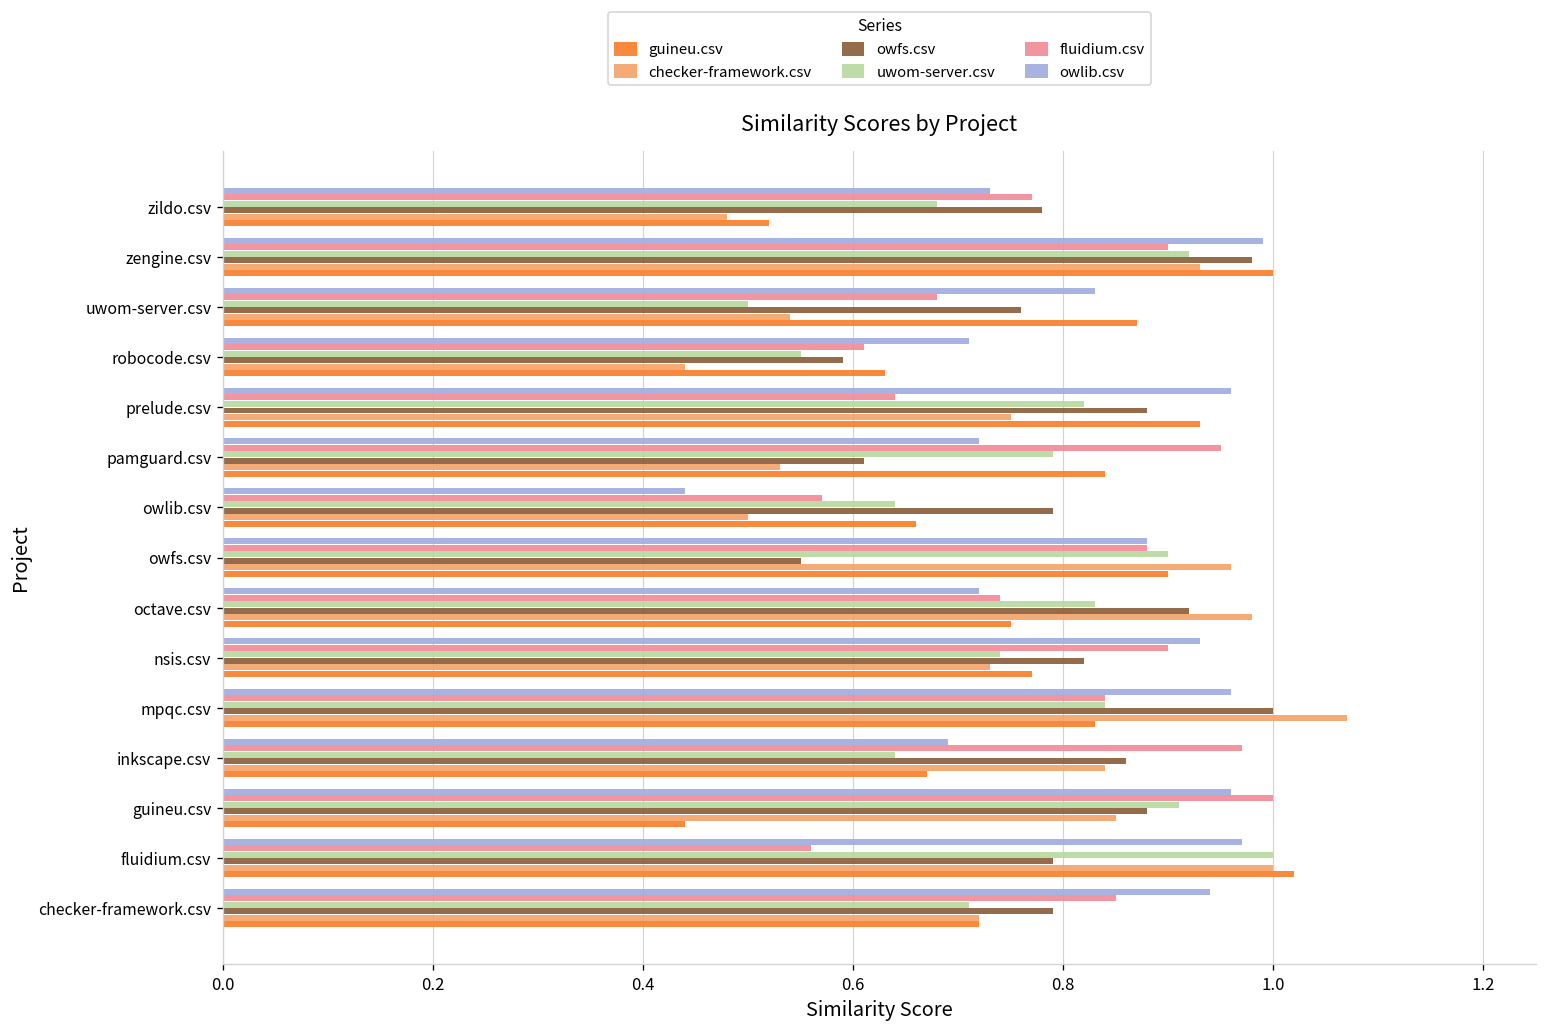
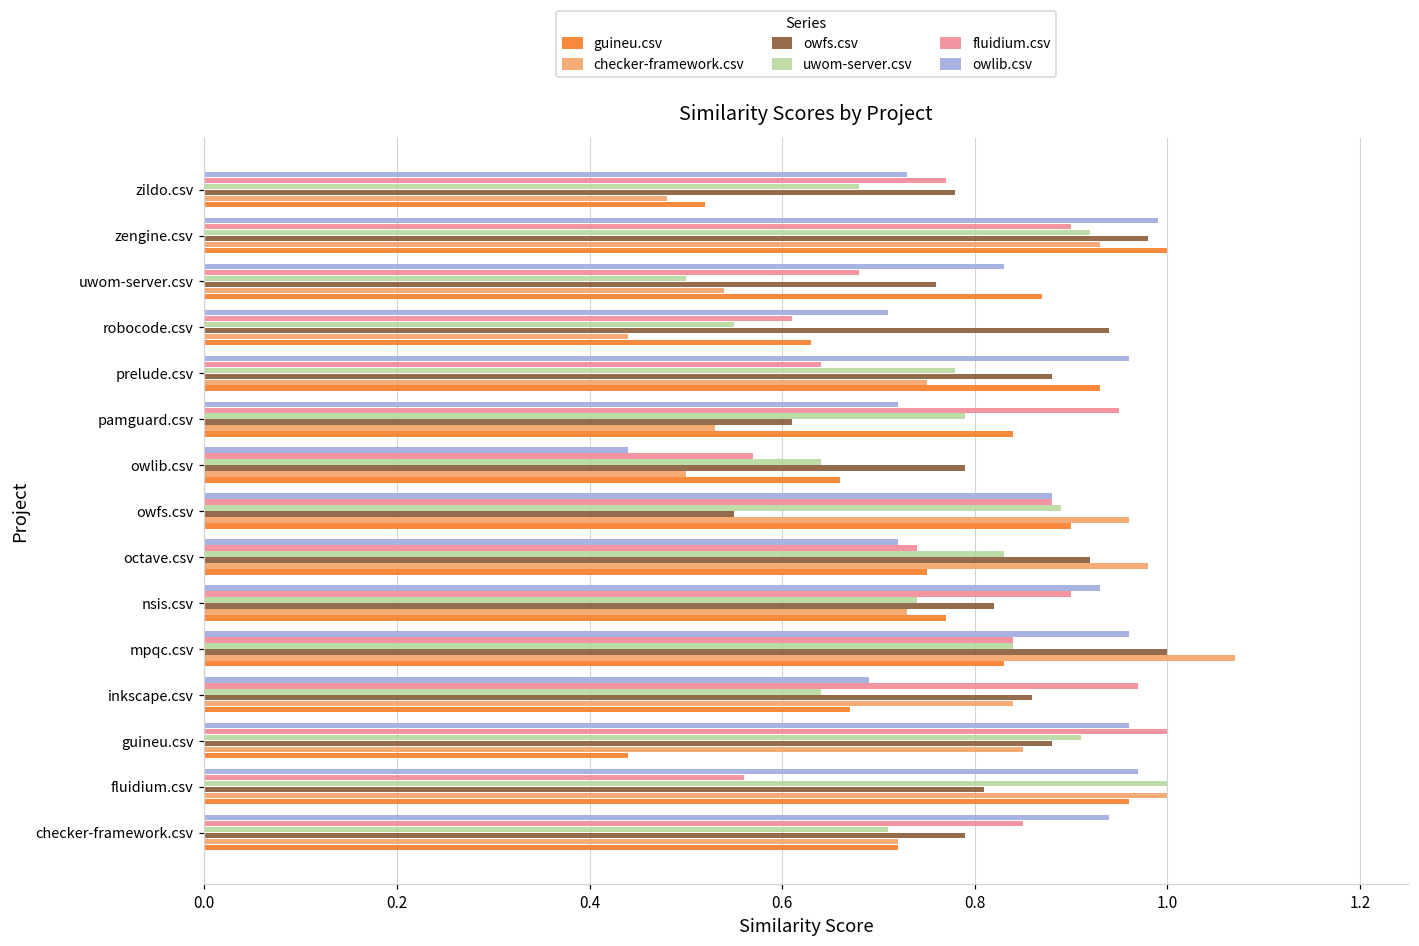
owfs.csv, robocode.csv: 0.59 -> 0.94
uwom-server.csv, prelude.csv: 0.82 -> 0.78
uwom-server.csv, owfs.csv: 0.90 -> 0.89
owfs.csv, fluidium.csv: 0.79 -> 0.81
guineu.csv, fluidium.csv: 1.02 -> 0.96
